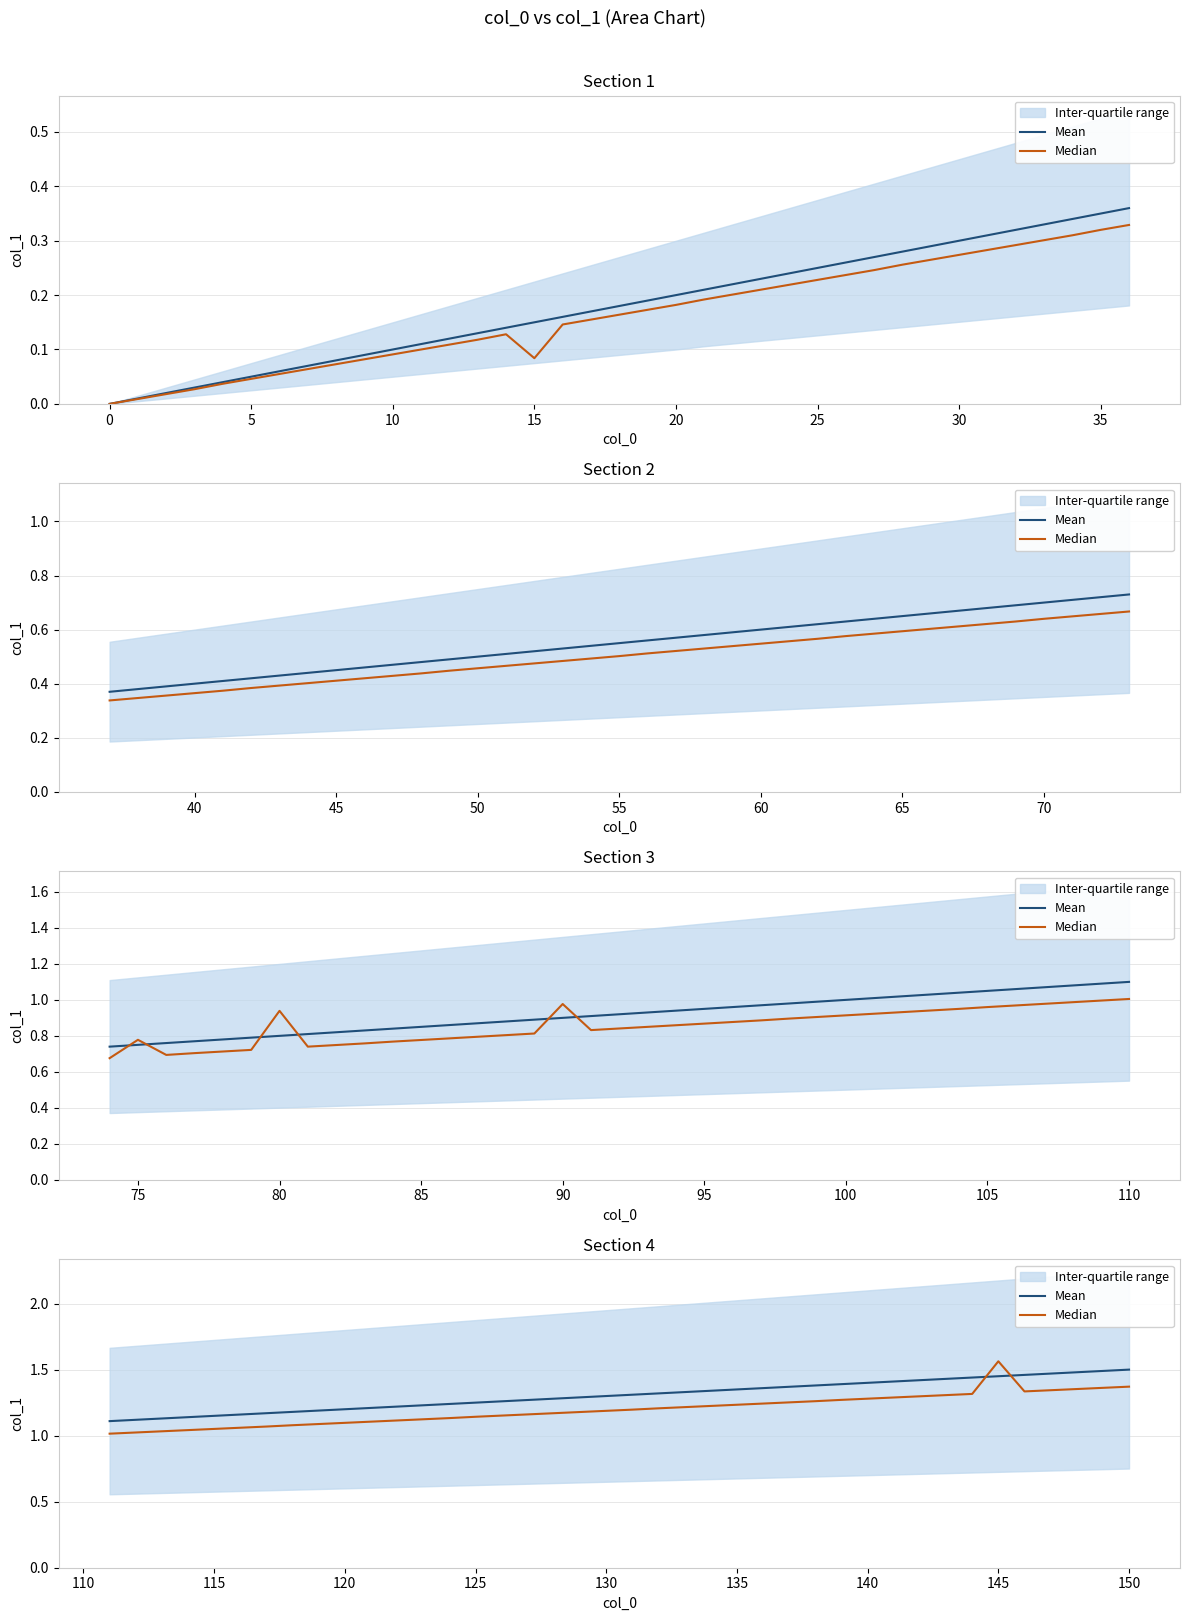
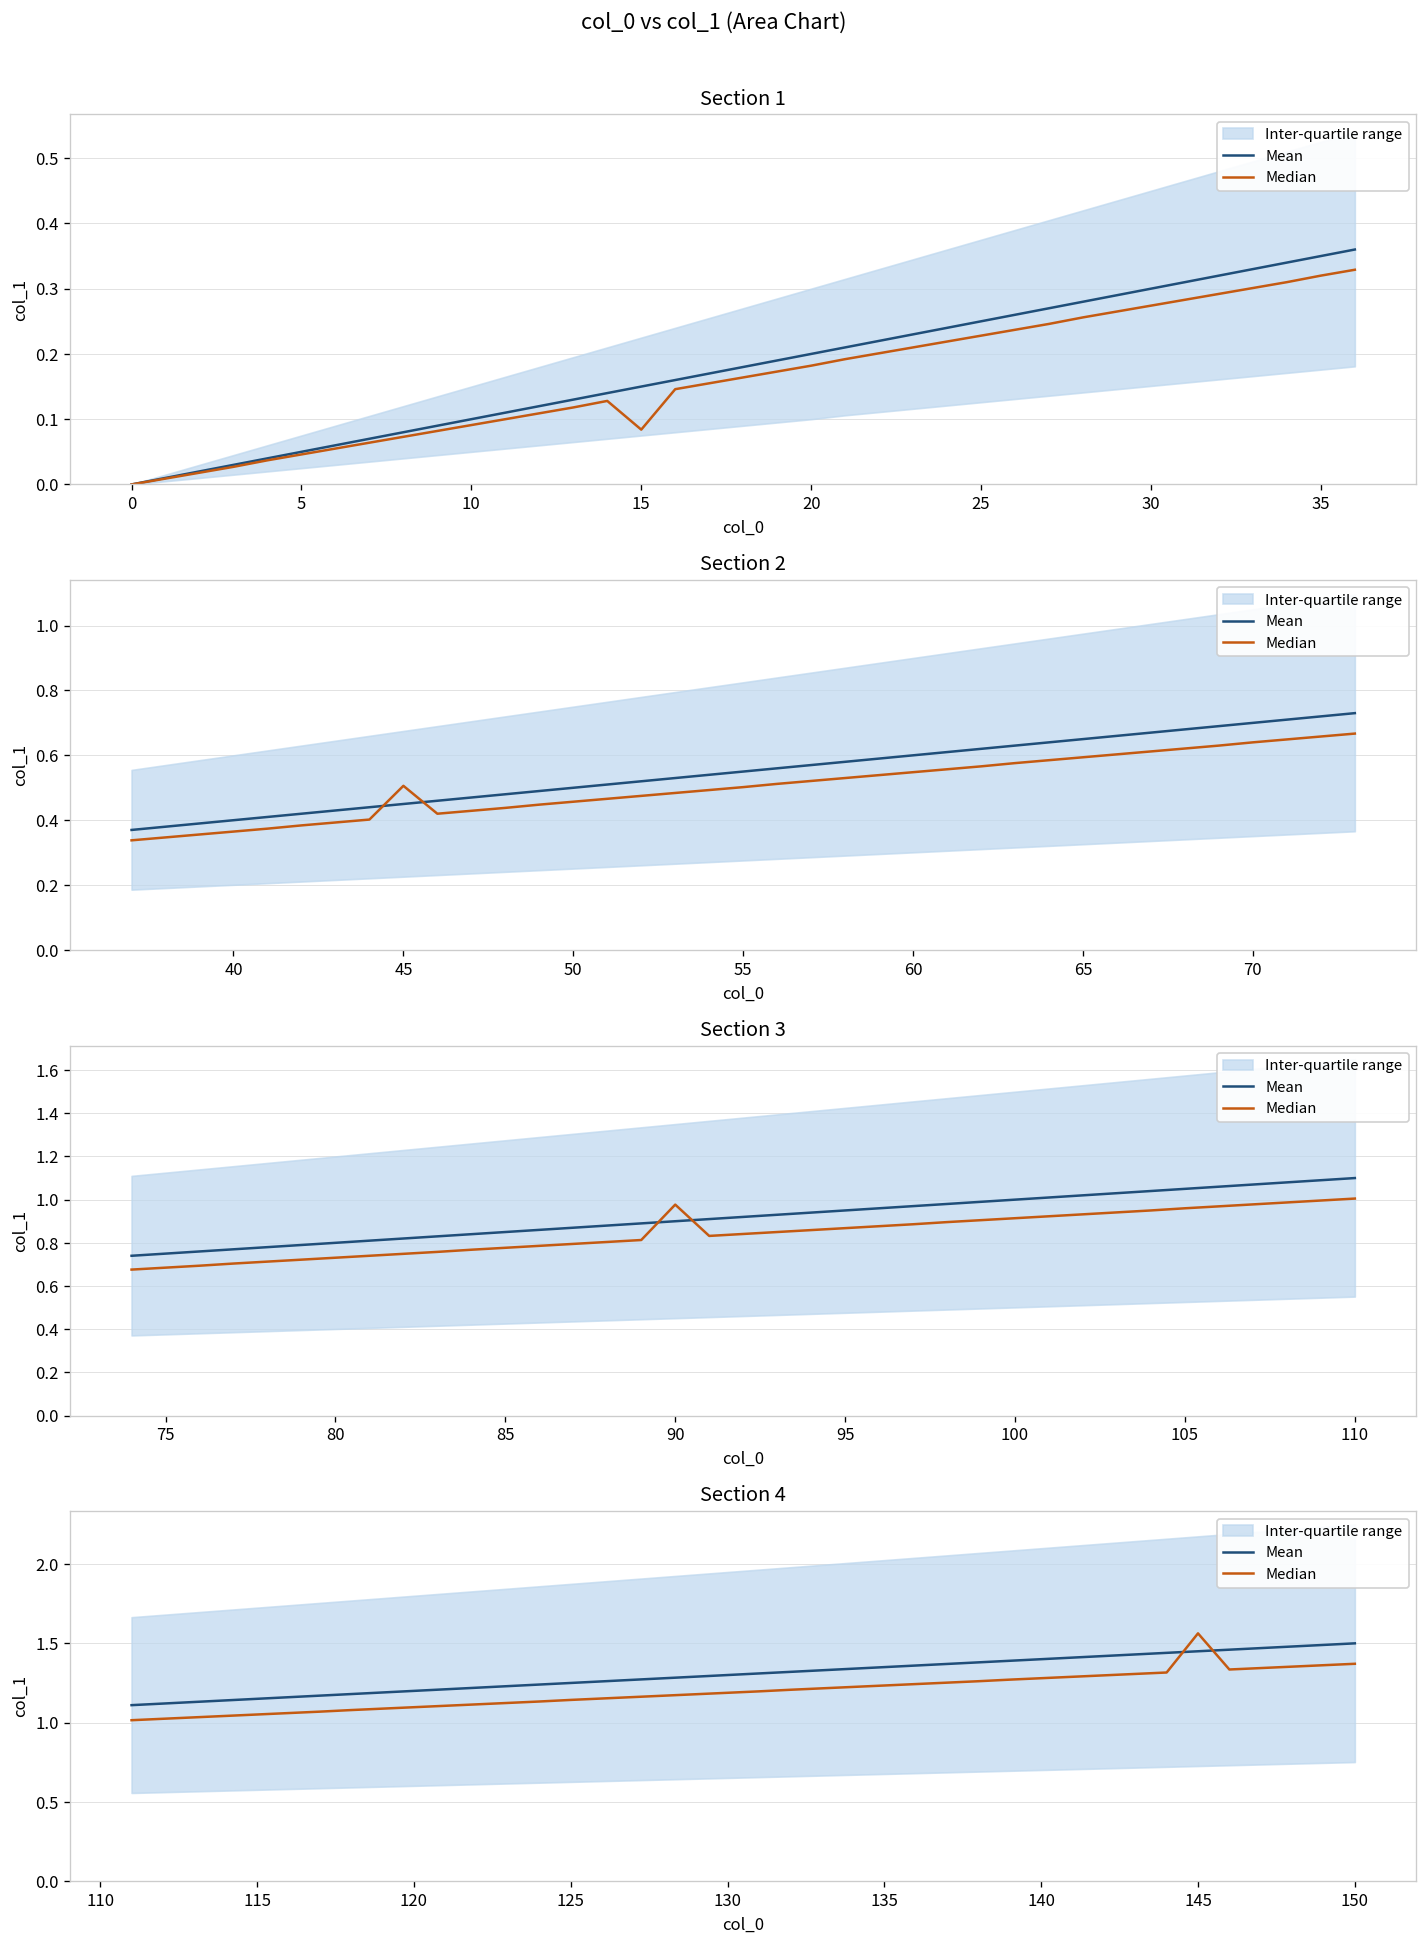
Section 2, Median, 45: 0.41 -> 0.51
Section 3, Median, 75: 0.78 -> 0.69
Section 3, Median, 80: 0.94 -> 0.73
